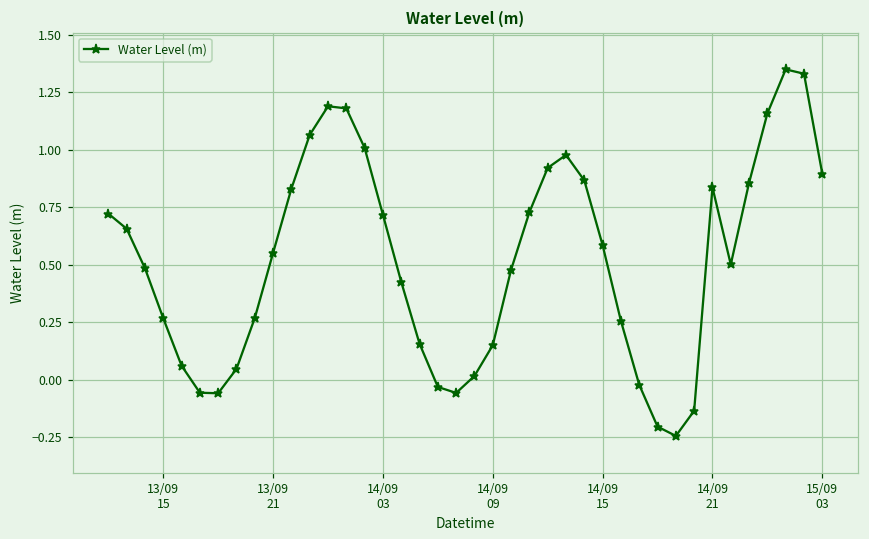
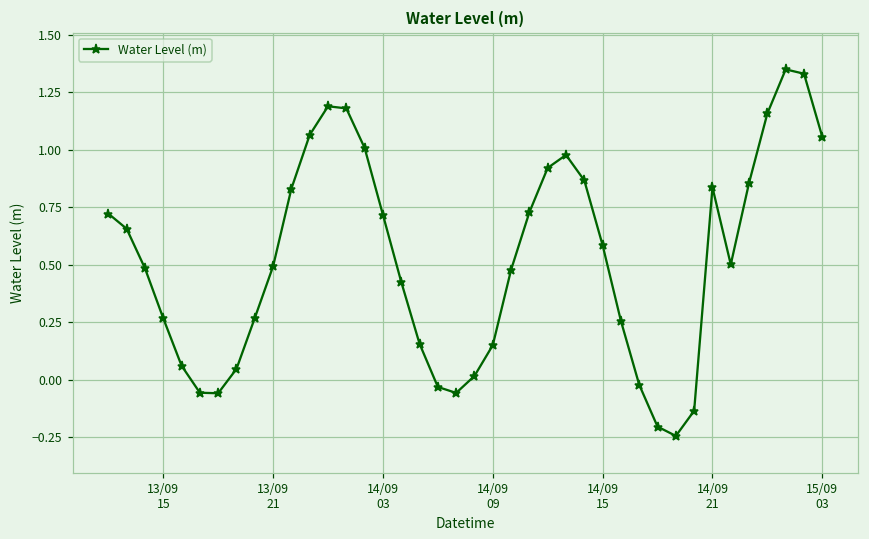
13/09 21: 0.55 -> 0.49
15/09 03: 0.90 -> 1.06
